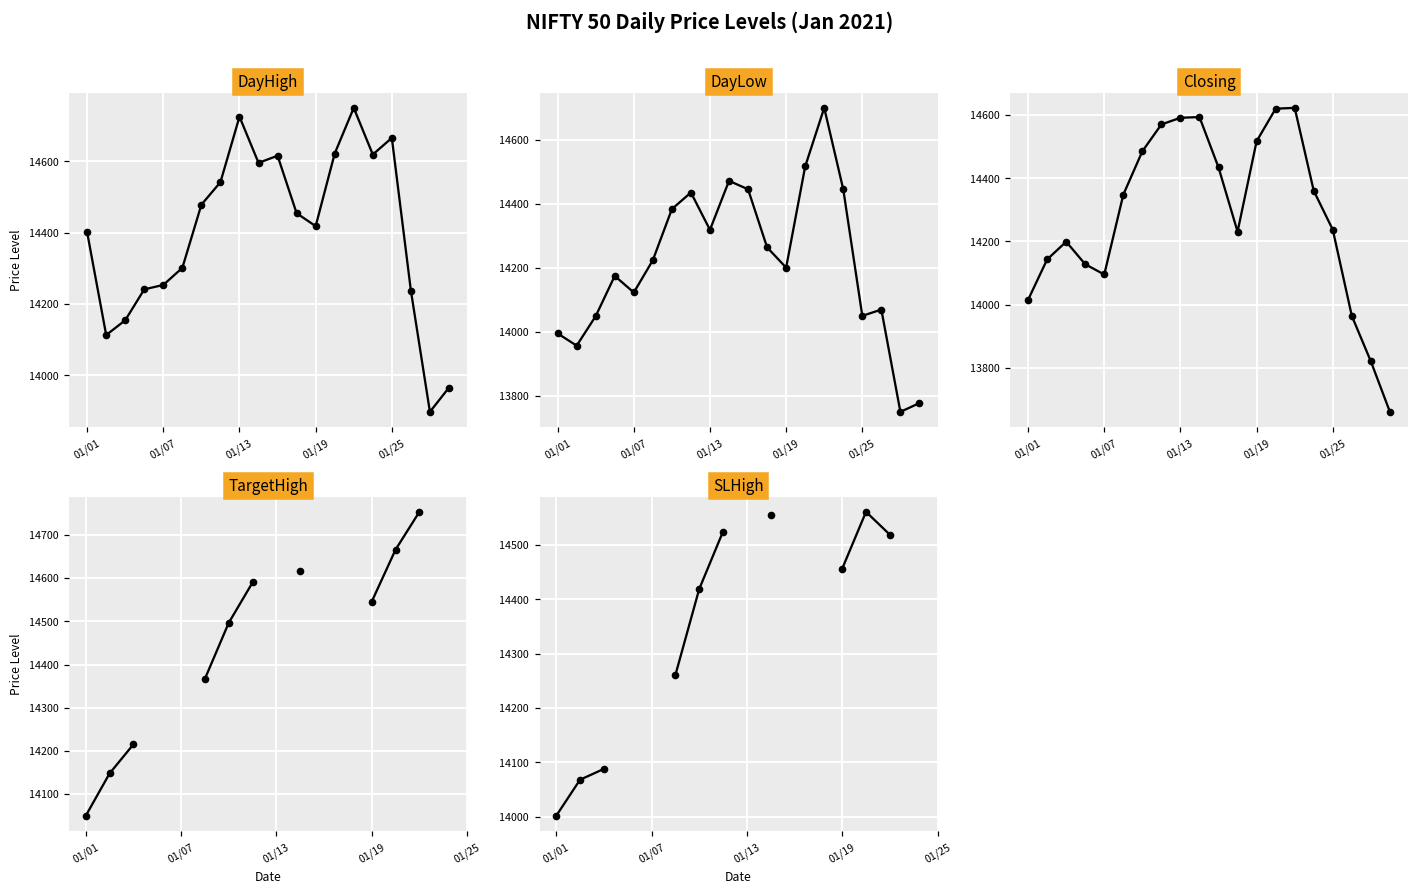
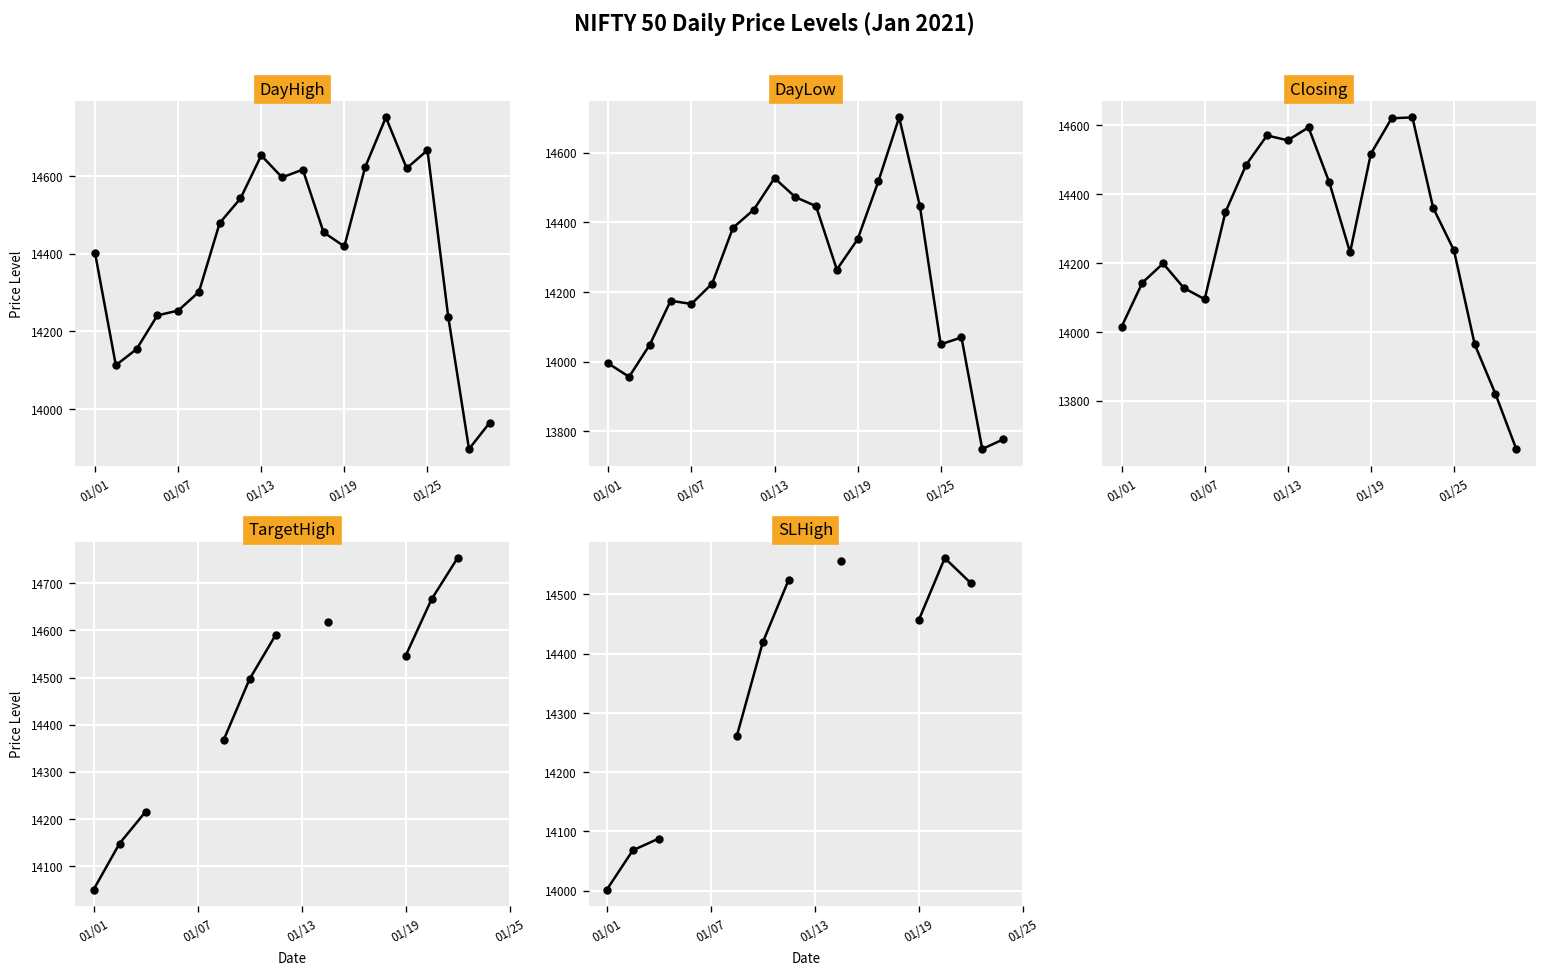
DayHigh, 01/13: 14730 -> 14650
DayLow, 01/07: 14120 -> 14170
DayLow, 01/13: 14320 -> 14530
DayLow, 01/19: 14200 -> 14350
Closing, 01/13: 14590 -> 14560
